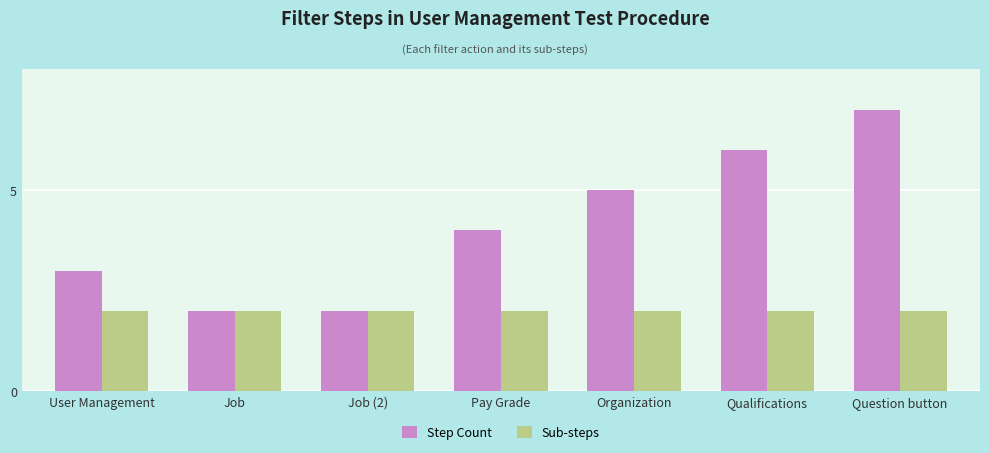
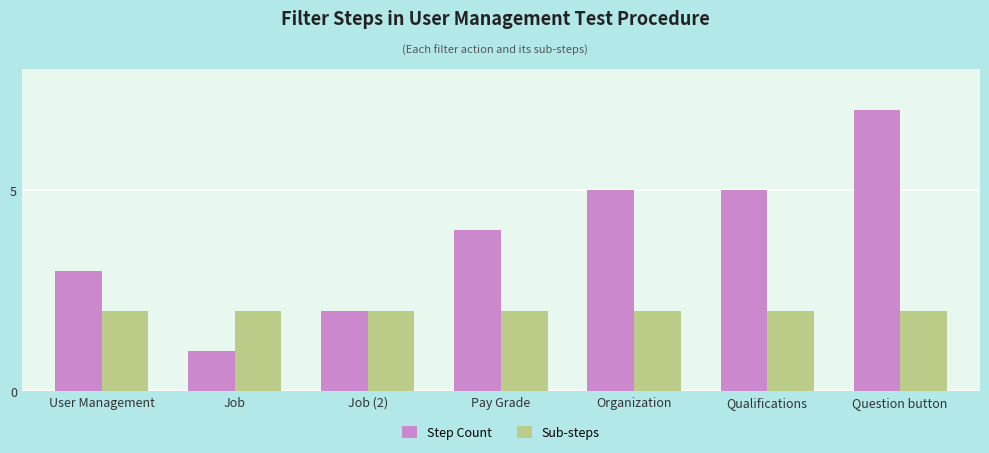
Step Count, Job: 2 -> 1
Step Count, Qualifications: 6 -> 5
